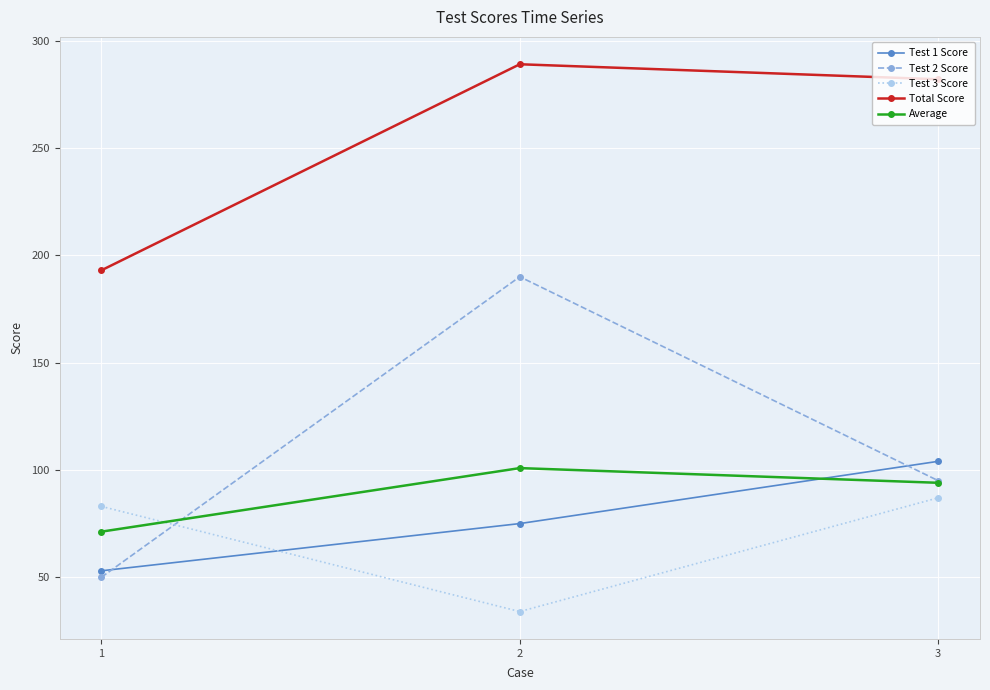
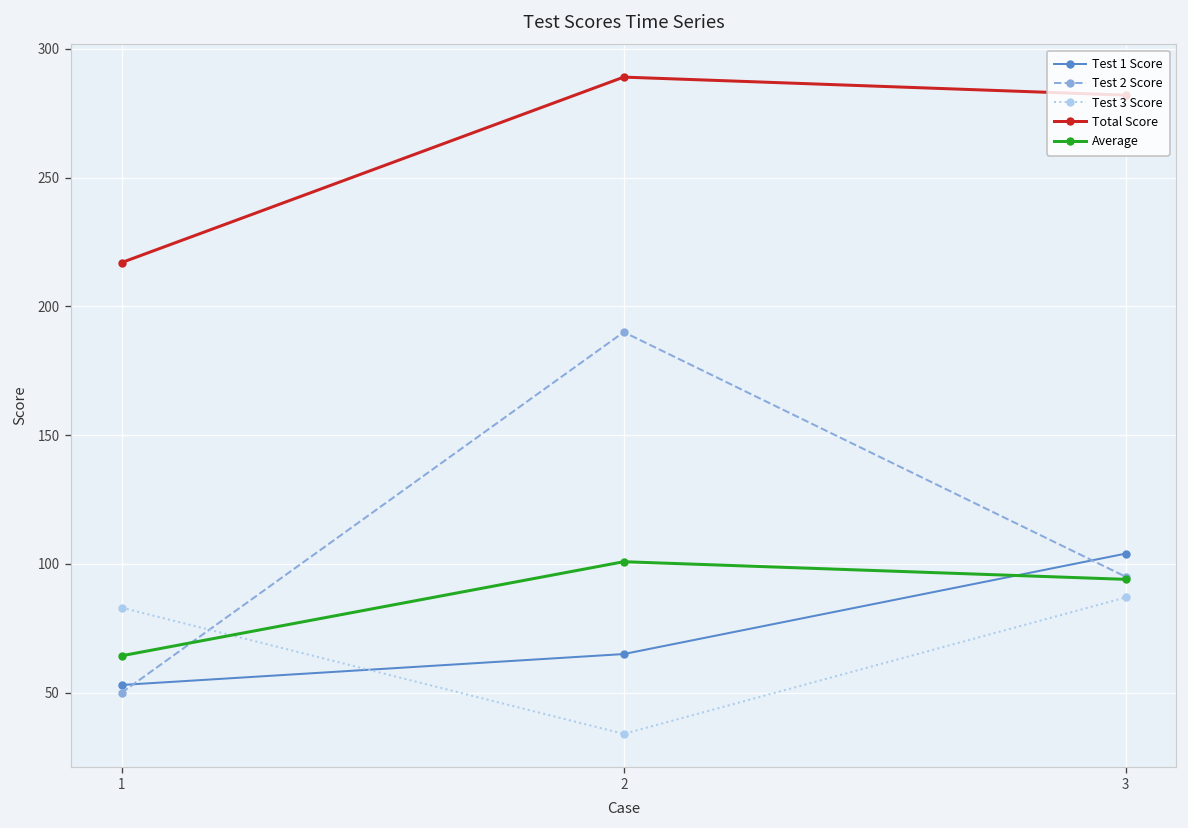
Total Score, 1: 193 -> 217
Average, 1: 71 -> 64
Test 1 Score, 2: 75 -> 65
